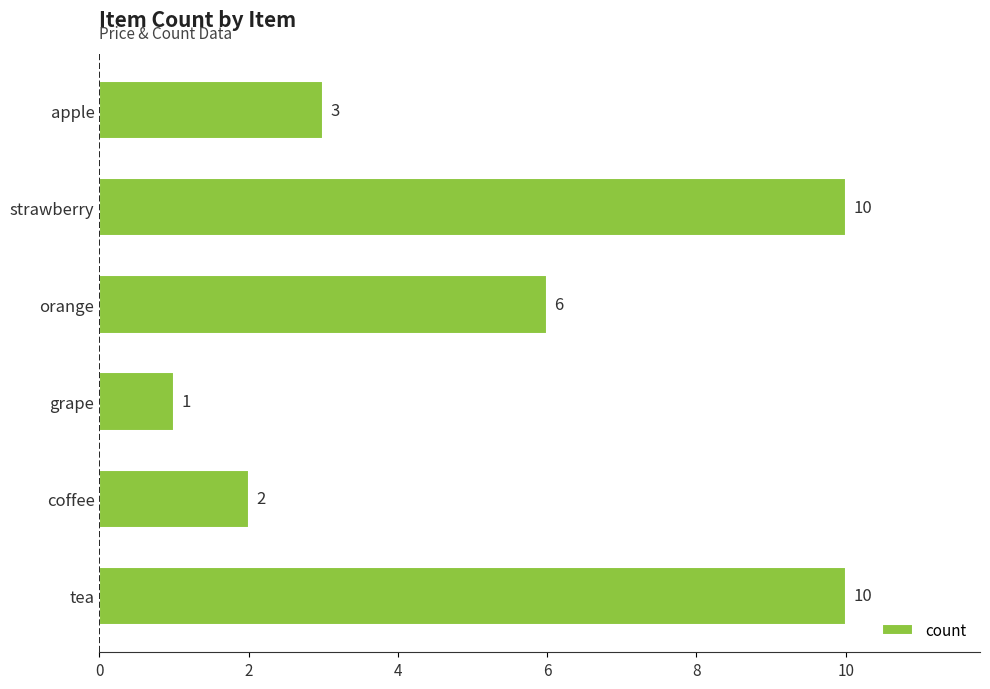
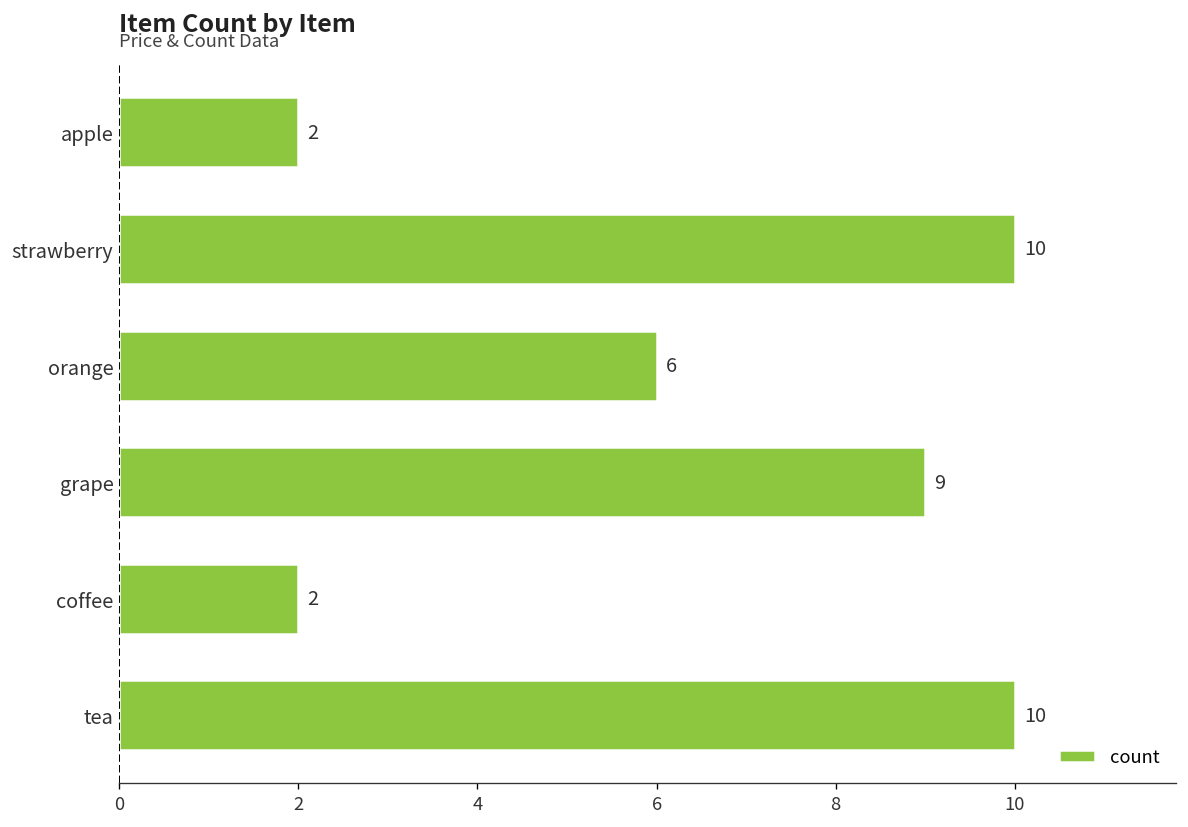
apple: 3 -> 2
grape: 1 -> 9
